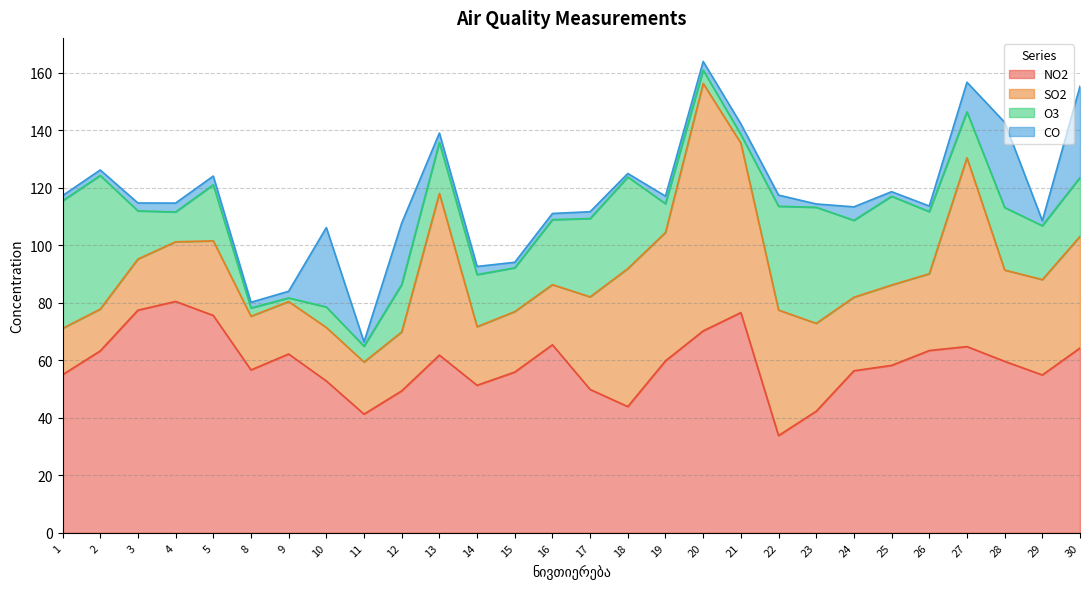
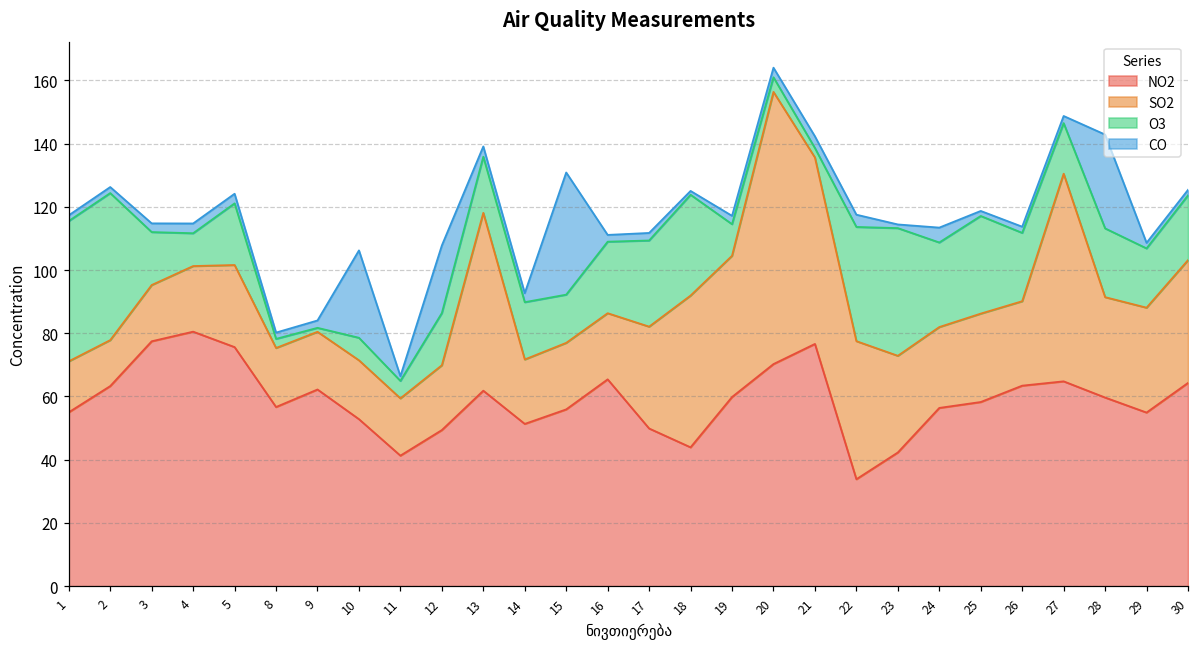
CO, 15: 2 -> 39
CO, 27: 10 -> 2
CO, 30: 32 -> 2
